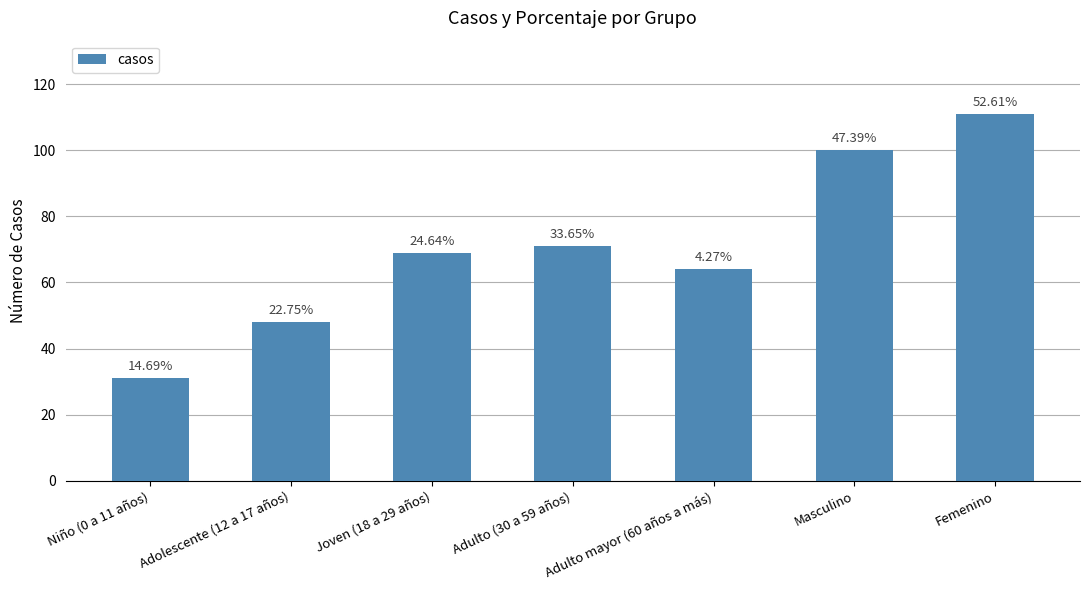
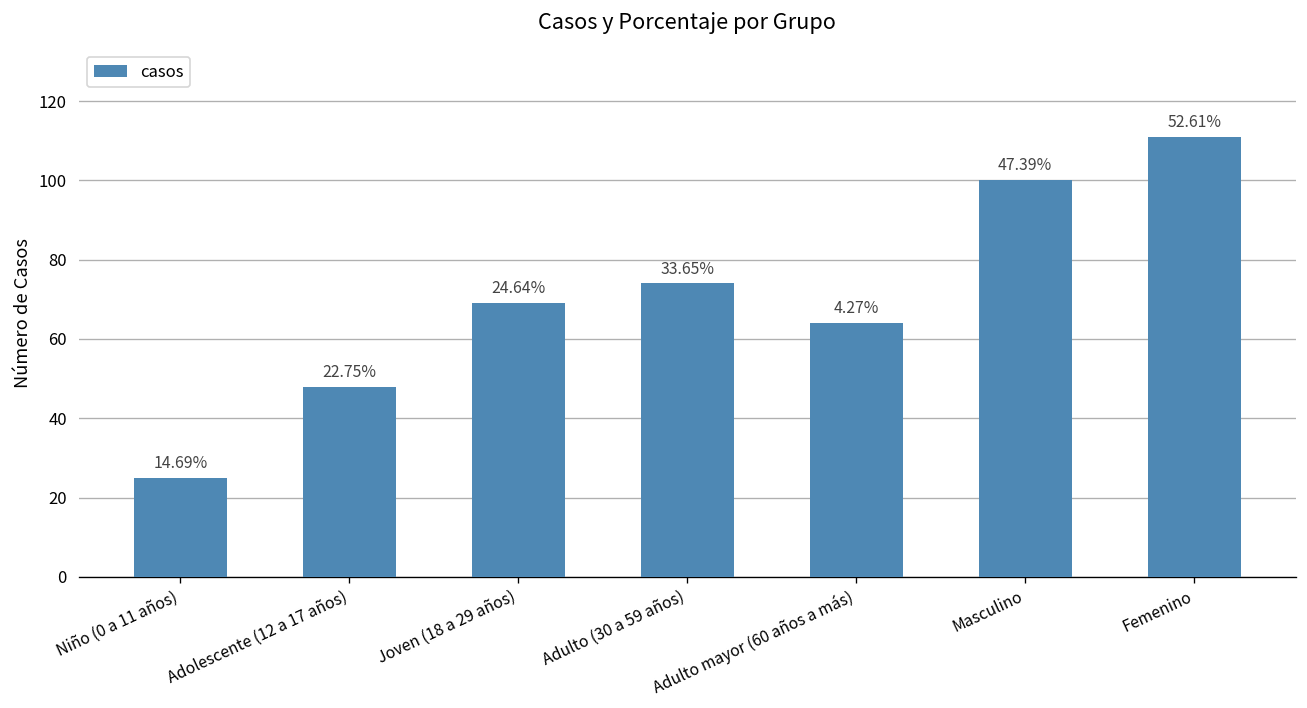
Niño (0 a 11 años): 31 -> 25
Adulto (30 a 59 años): 71 -> 74
